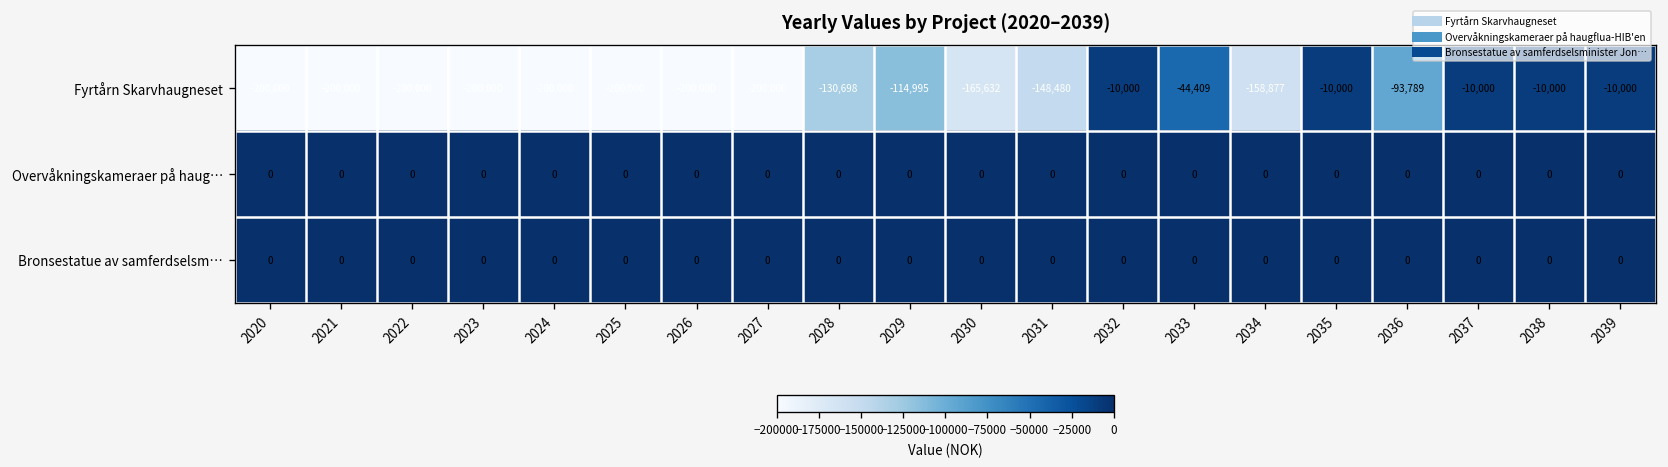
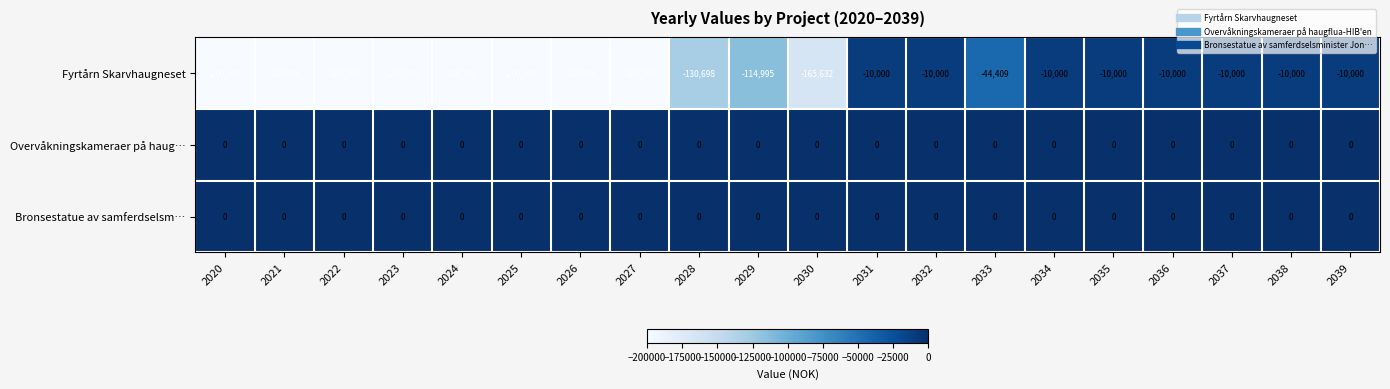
Fyrtårn Skarvhaugneset, 2031: -148,480 -> -10,000
Fyrtårn Skarvhaugneset, 2034: -158,877 -> -10,000
Fyrtårn Skarvhaugneset, 2036: -93,789 -> -10,000
